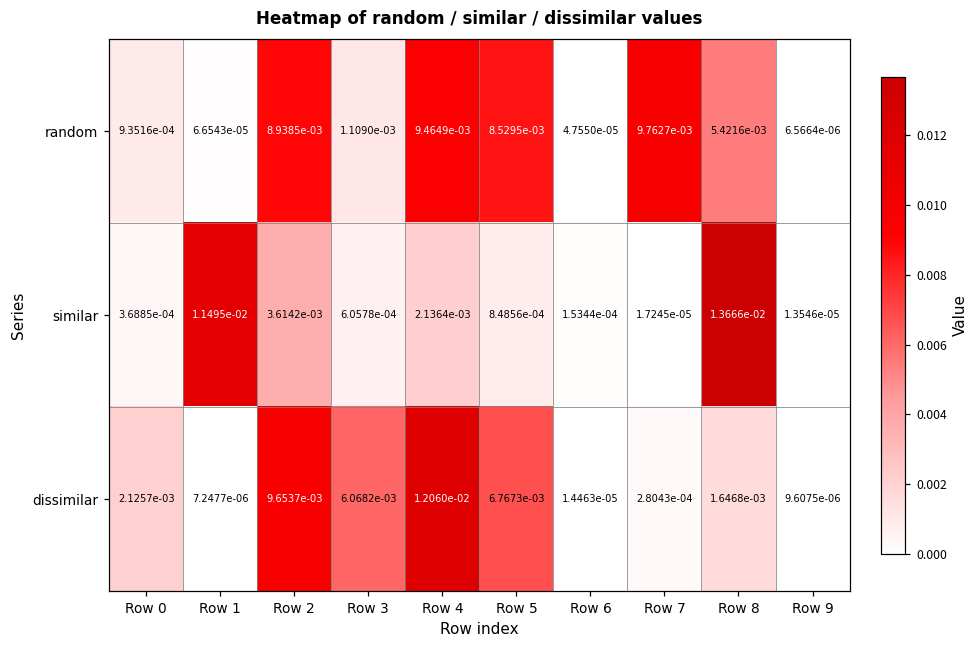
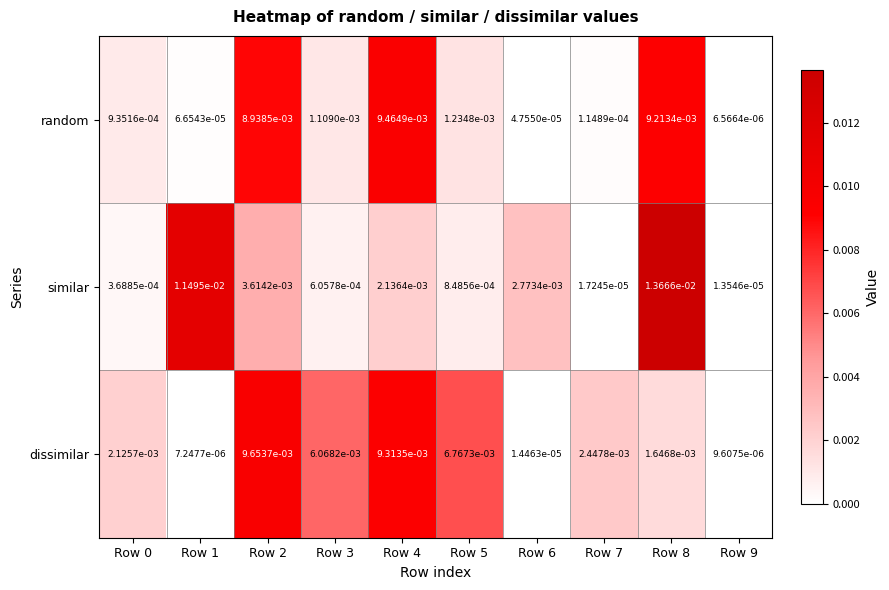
random, Row 5: 8.5295e-03 -> 1.2348e-03
random, Row 7: 9.7627e-03 -> 1.1489e-04
random, Row 8: 5.4216e-03 -> 9.2134e-03
similar, Row 6: 1.5344e-04 -> 2.7734e-03
dissimilar, Row 4: 1.2060e-02 -> 9.3135e-03
dissimilar, Row 7: 2.8043e-04 -> 2.4478e-03
